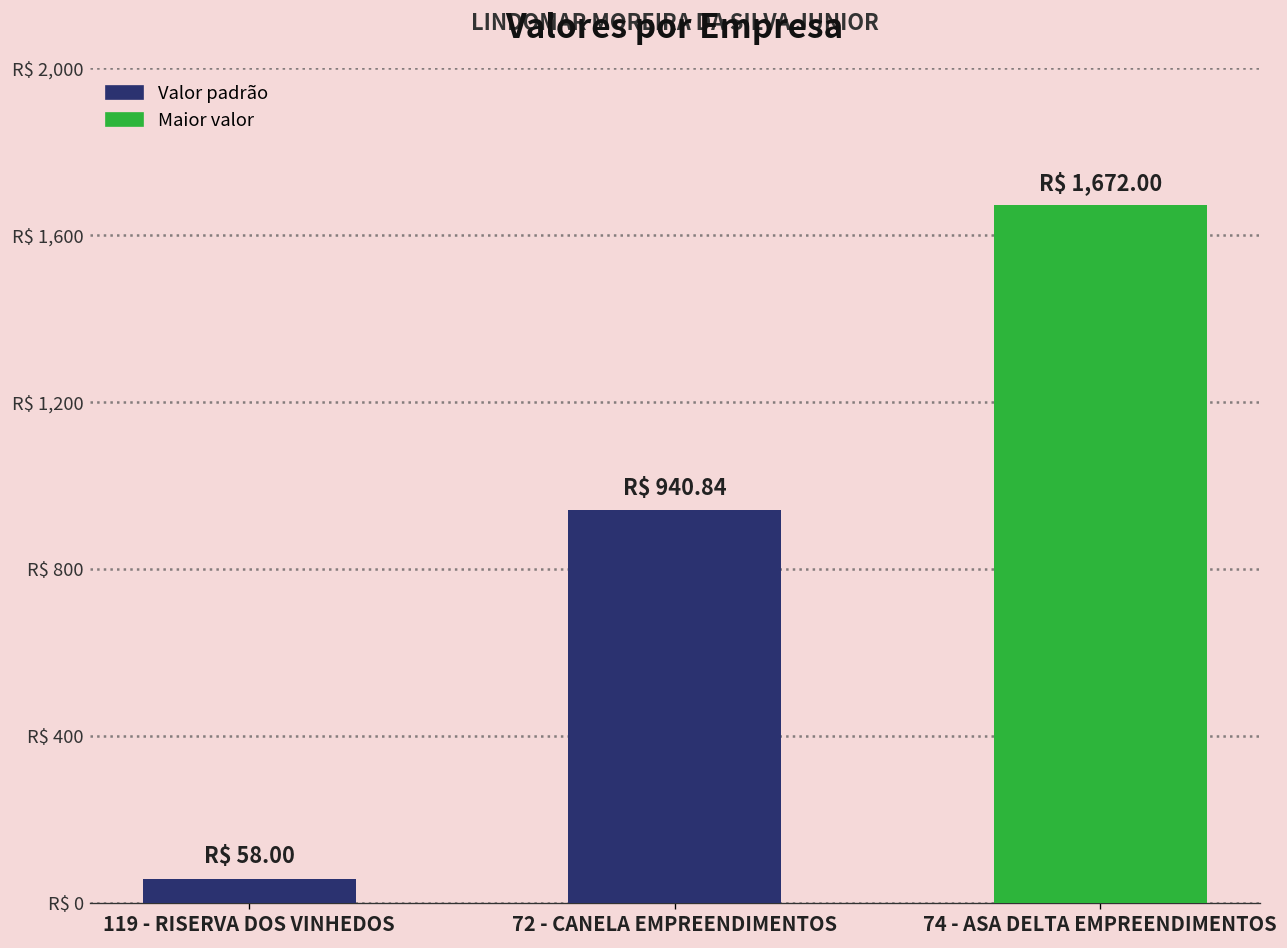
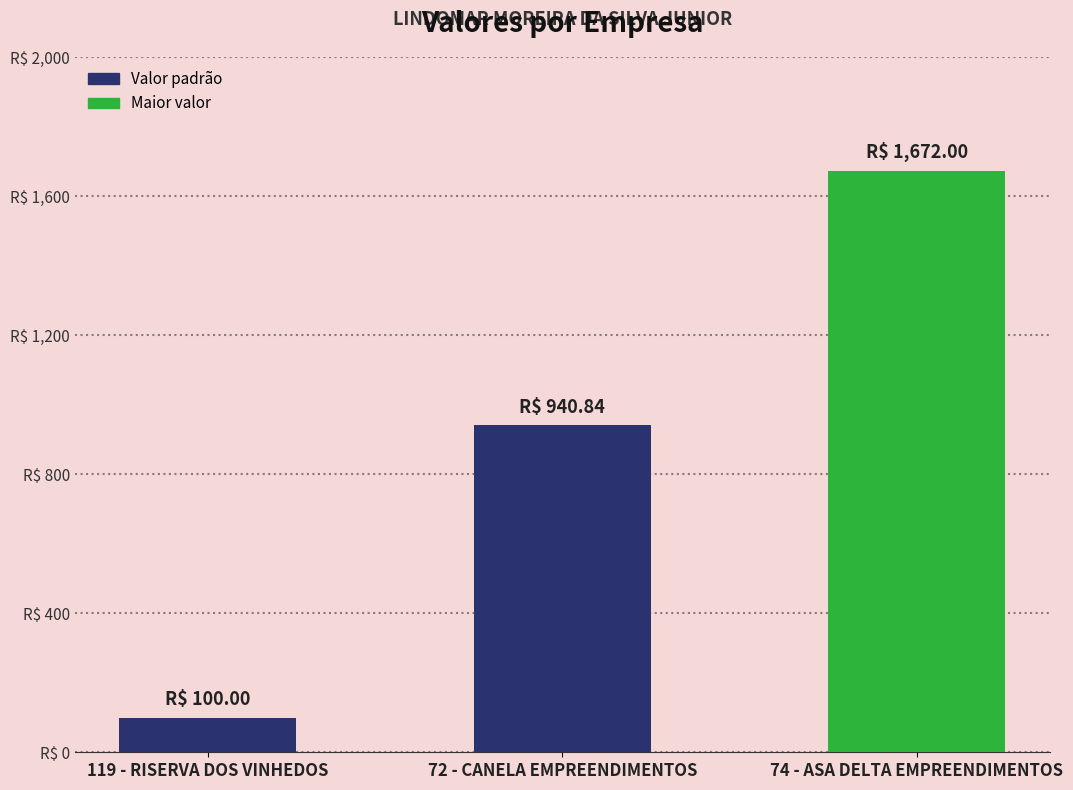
119 - RISERVA DOS VINHEDOS: 58.00 -> 100.00
